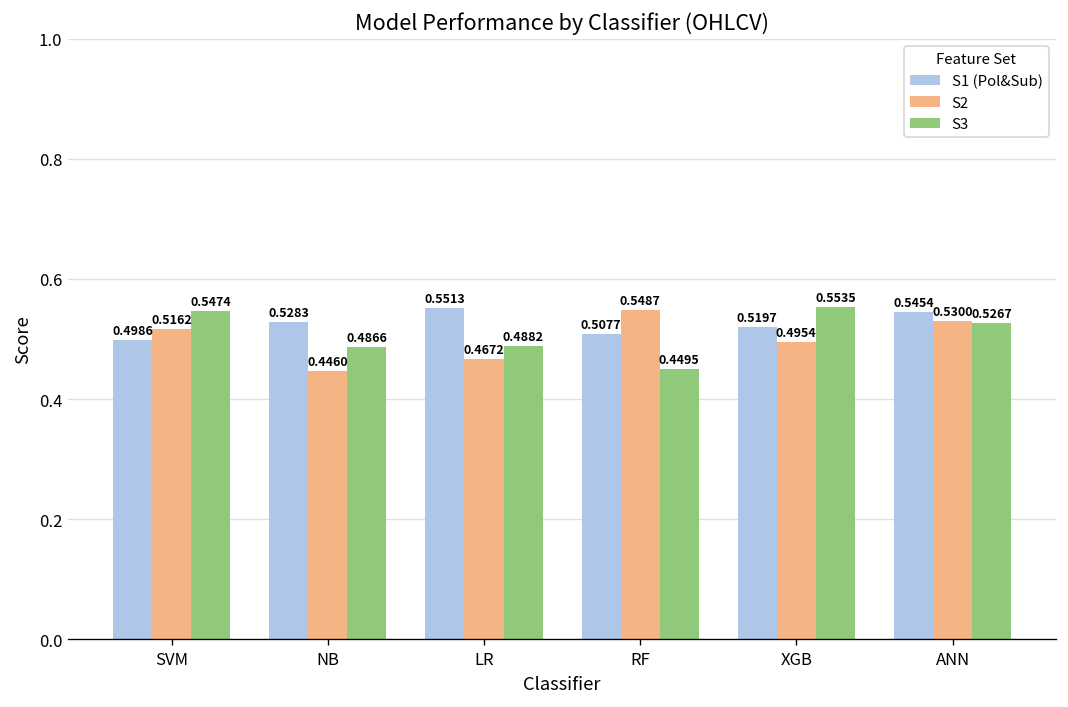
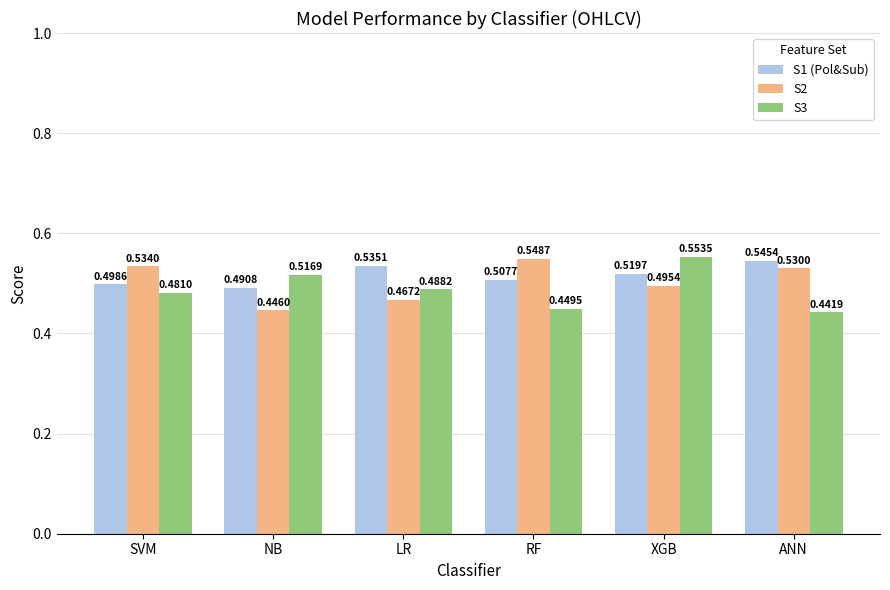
S2, SVM: 0.5162 -> 0.5340
S3, SVM: 0.5474 -> 0.4810
S1 (Pol&Sub), NB: 0.5283 -> 0.4908
S3, NB: 0.4866 -> 0.5169
S1 (Pol&Sub), LR: 0.5513 -> 0.5351
S3, ANN: 0.5267 -> 0.4419
